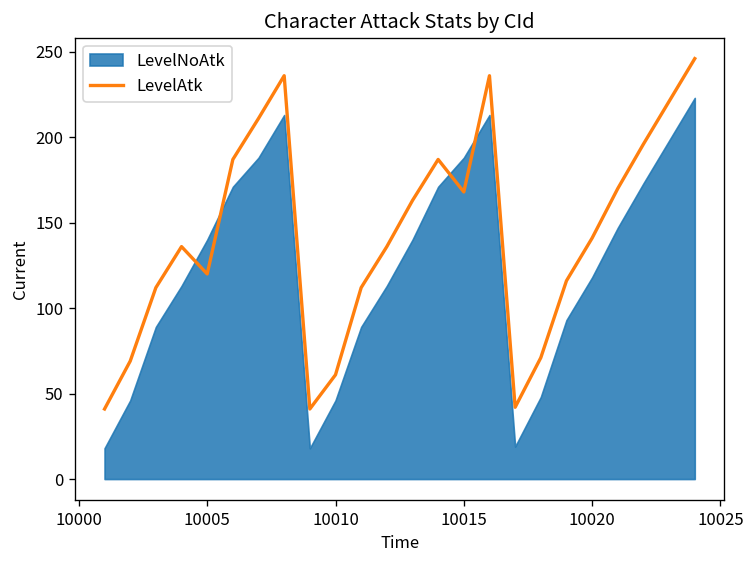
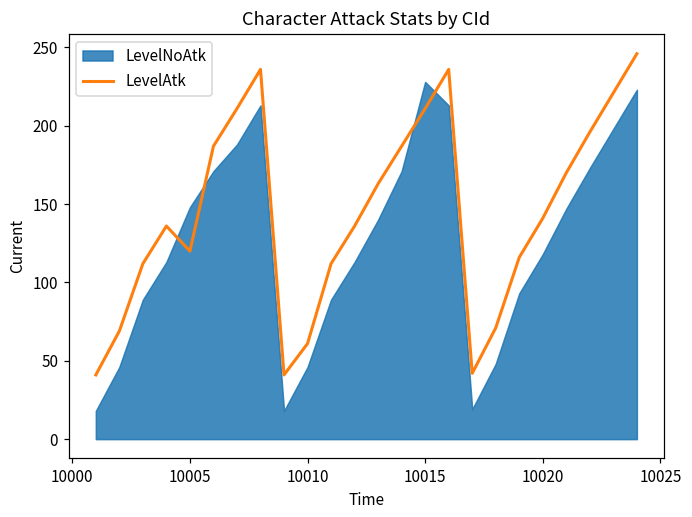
LevelNoAtk, 10005: 140 -> 148
LevelAtk, 10015: 168 -> 211
LevelNoAtk, 10015: 188 -> 228
